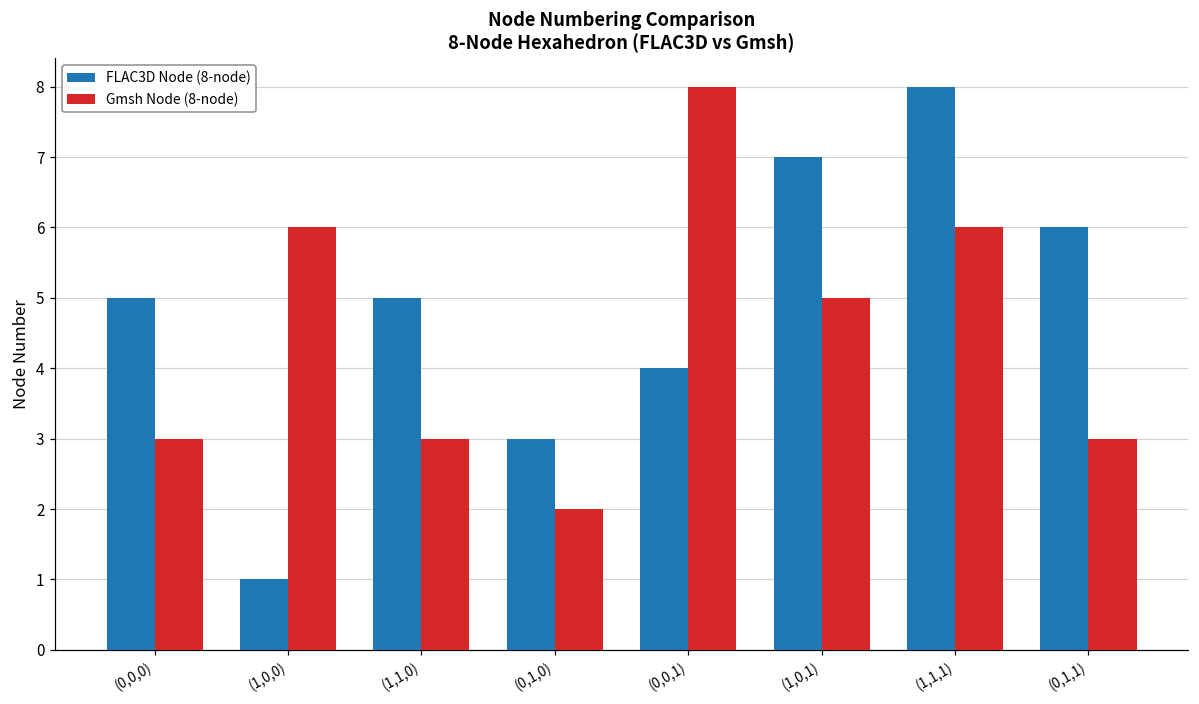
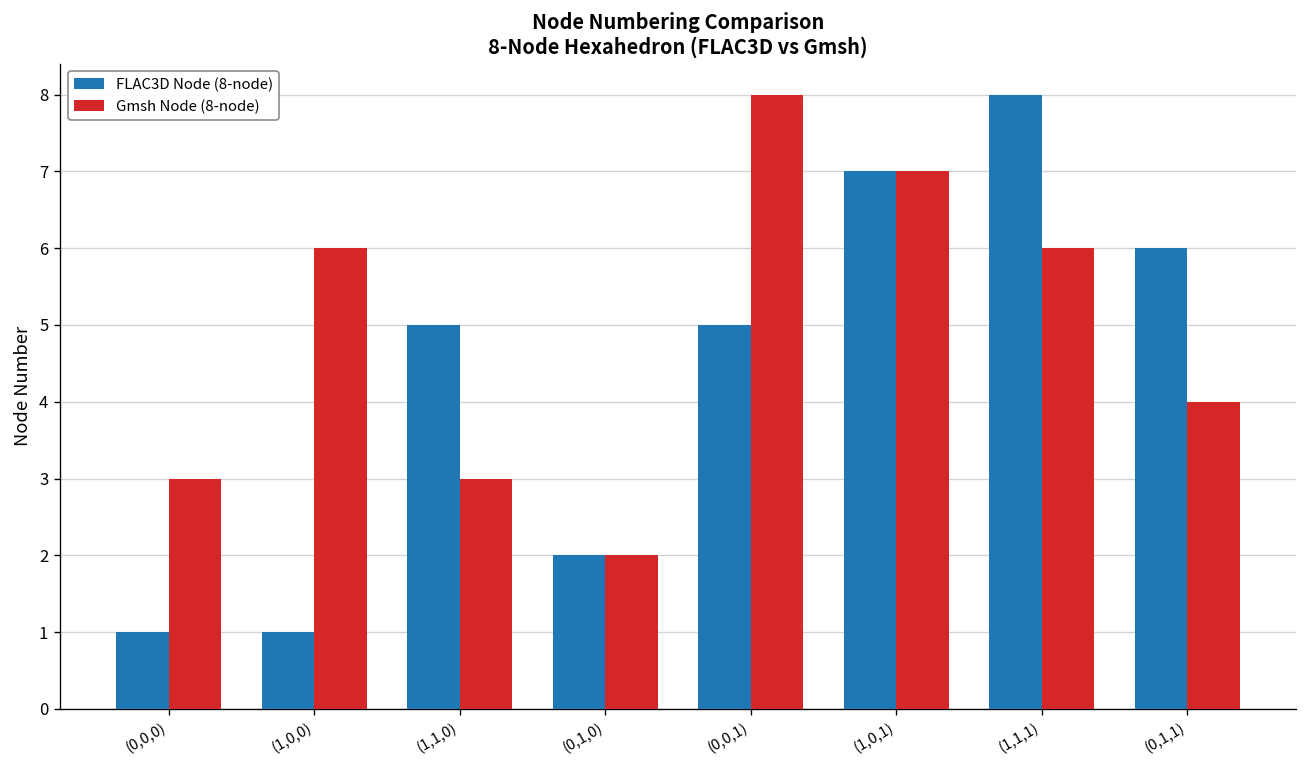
FLAC3D Node (8-node), (0,0,0): 5 -> 1
FLAC3D Node (8-node), (0,1,0): 3 -> 2
FLAC3D Node (8-node), (0,0,1): 4 -> 5
Gmsh Node (8-node), (1,0,1): 5 -> 7
Gmsh Node (8-node), (0,1,1): 3 -> 4
